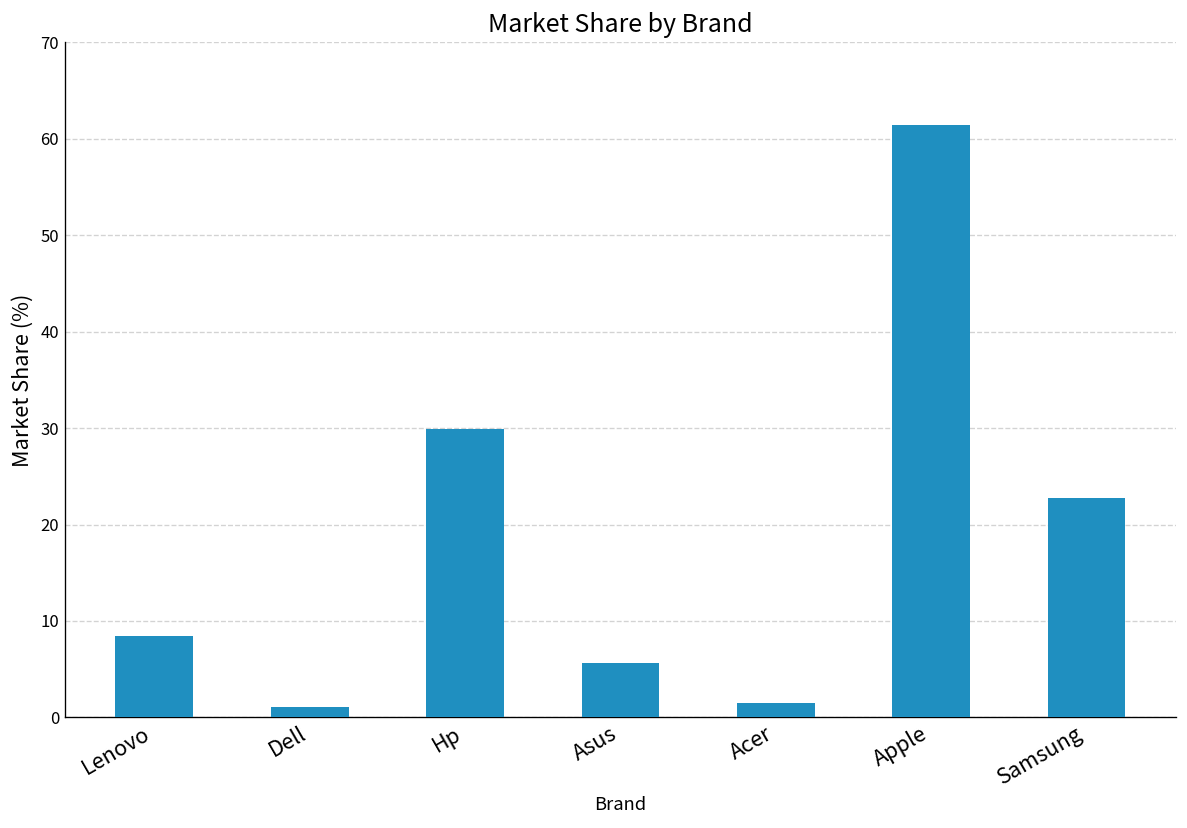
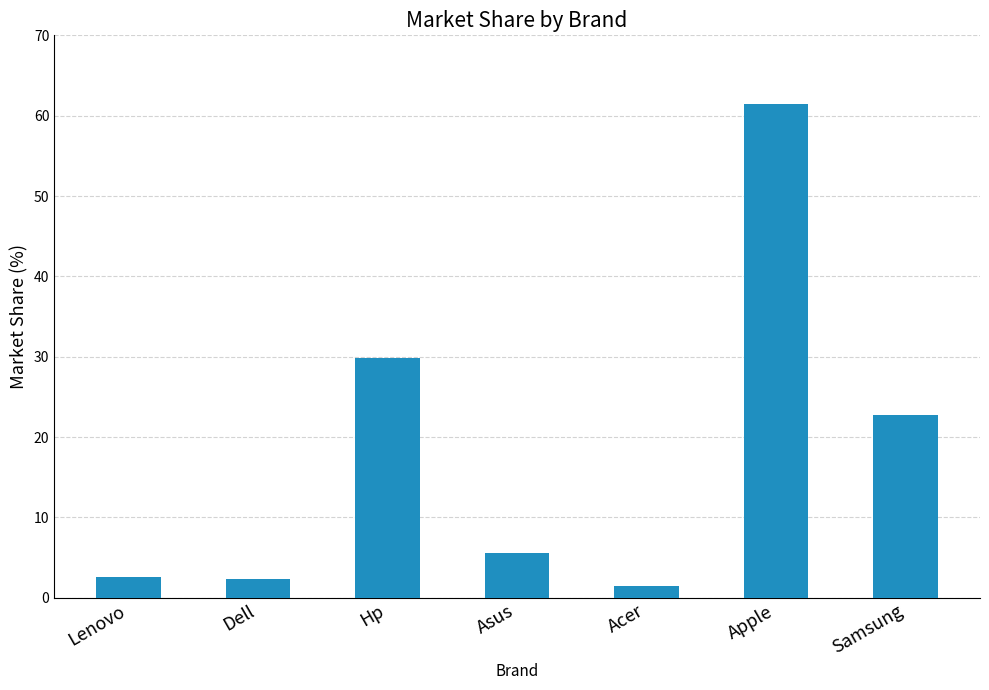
Lenovo: 8 -> 3
Dell: 1 -> 2
